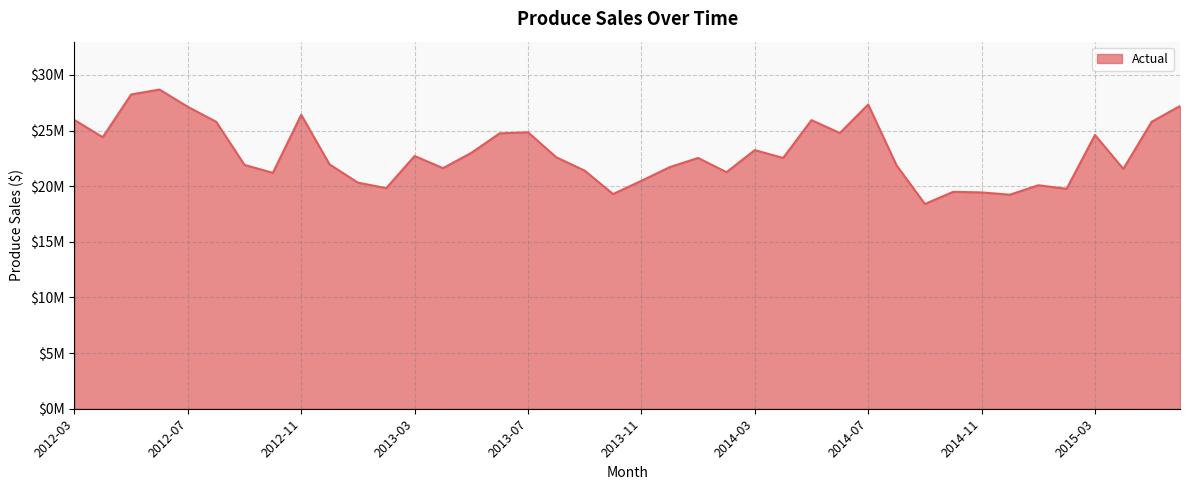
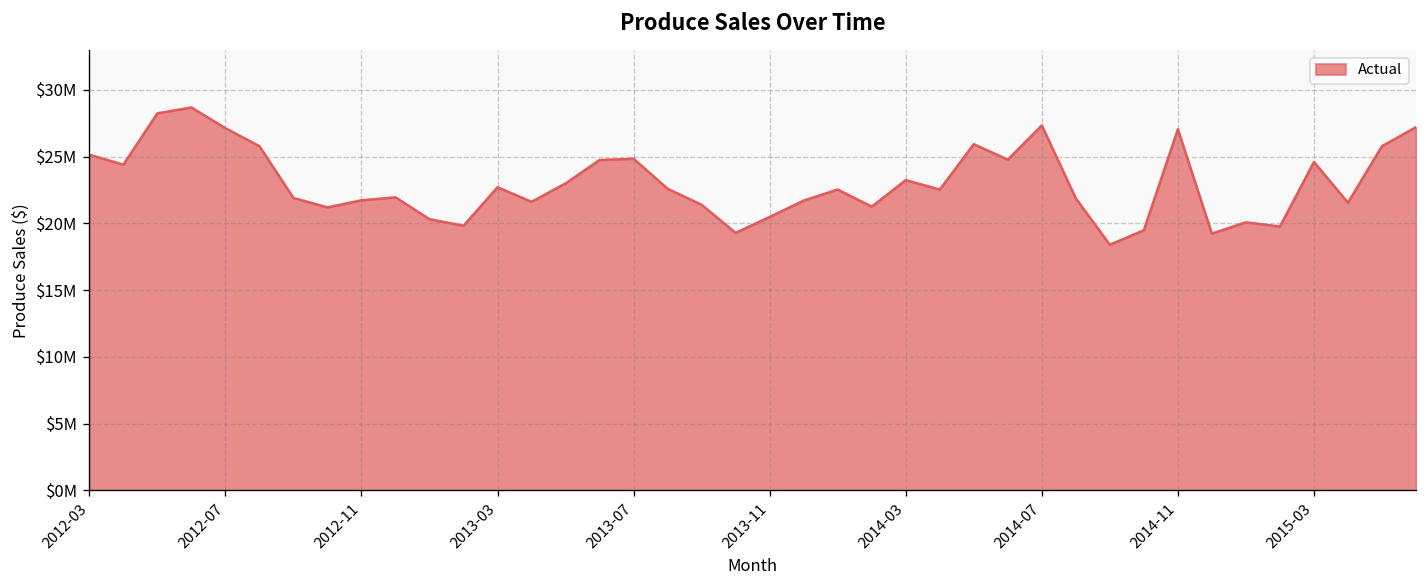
2012-03: $26000000 -> $25200000
2012-11: $26400000 -> $21700000
2014-11: $19400000 -> $27100000
